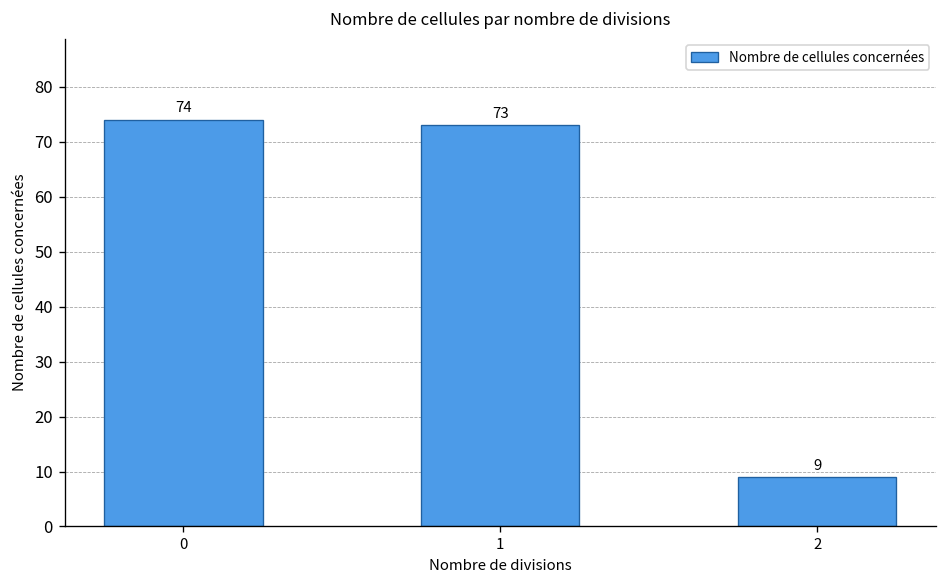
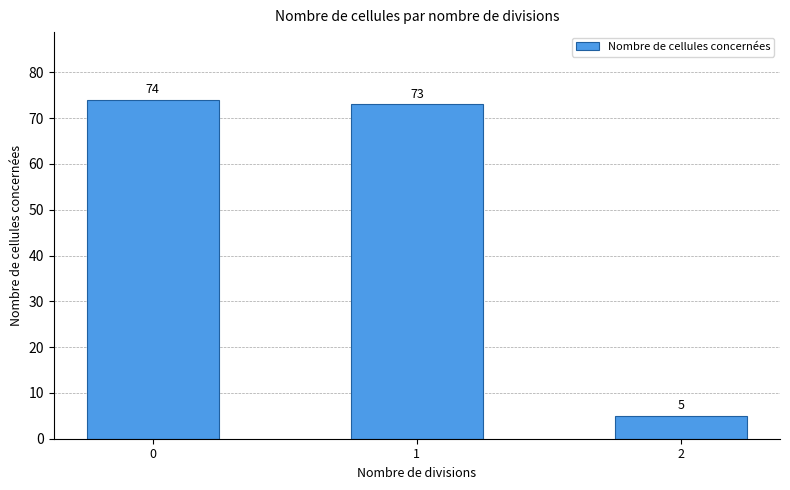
2: 9 -> 5
